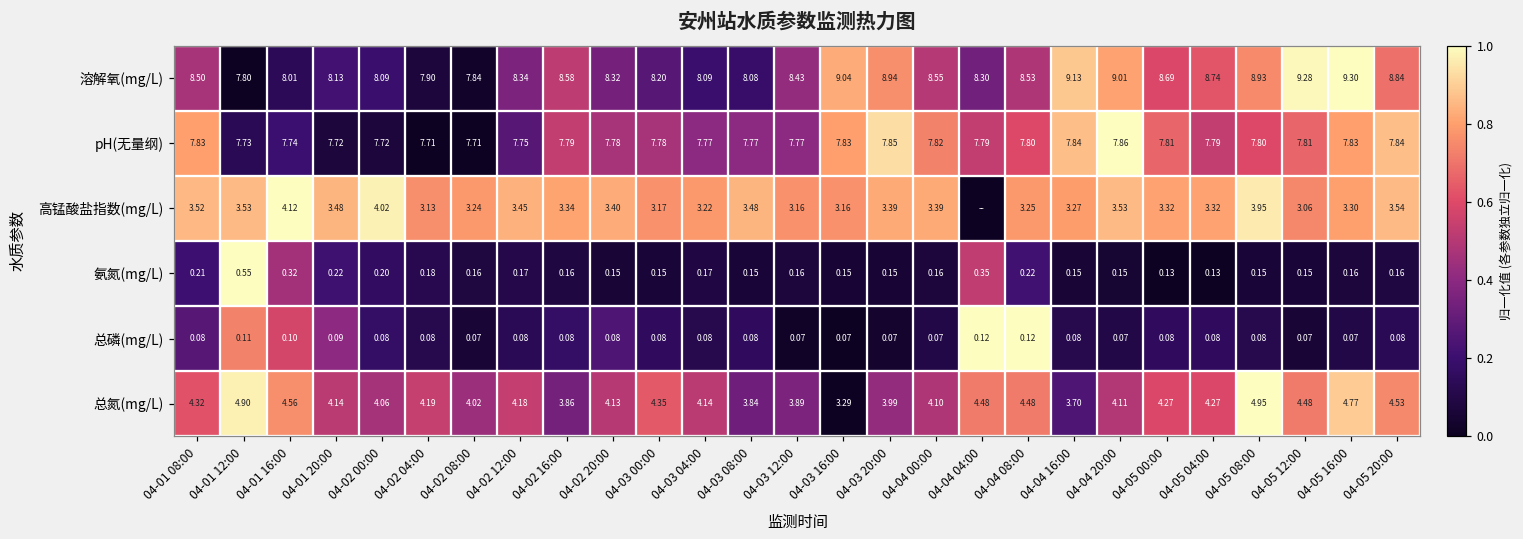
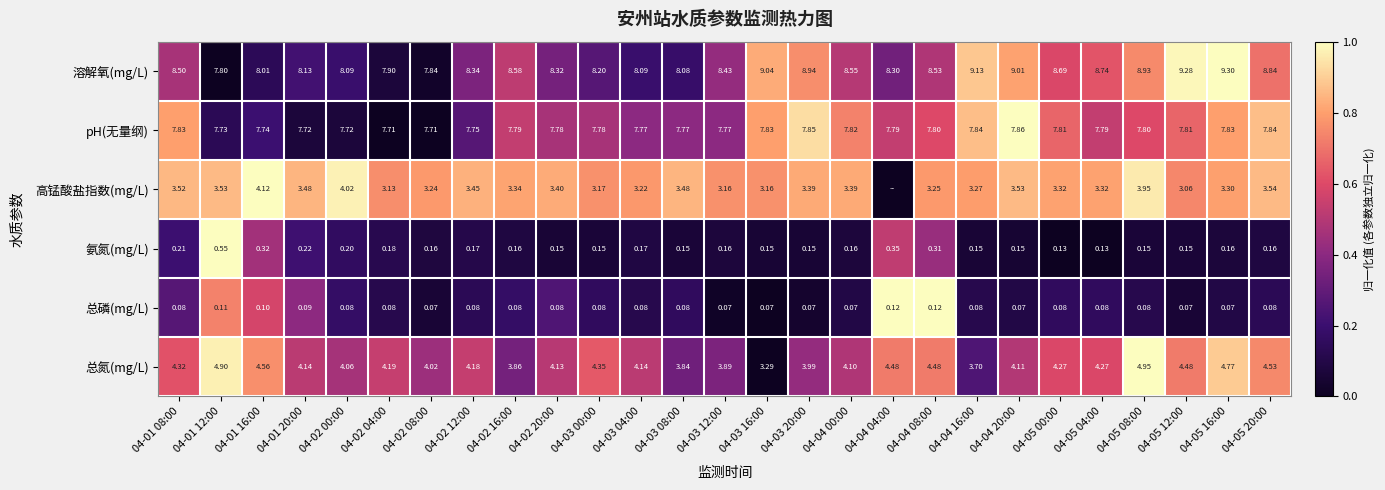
氨氮(mg/L), 04-04 08:00: 0.22 -> 0.31
